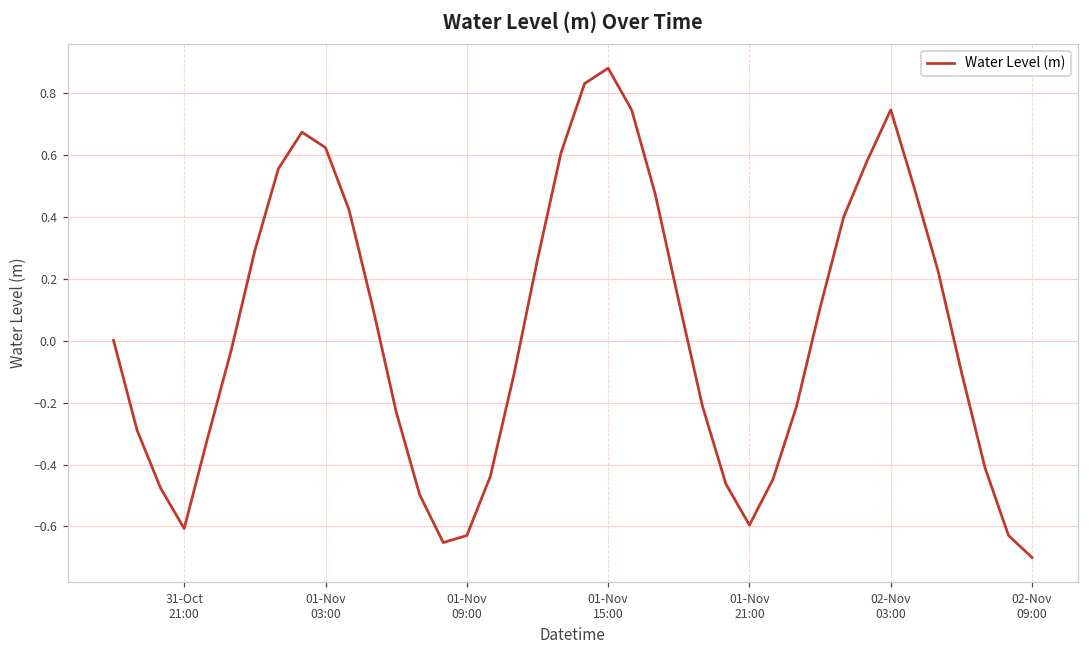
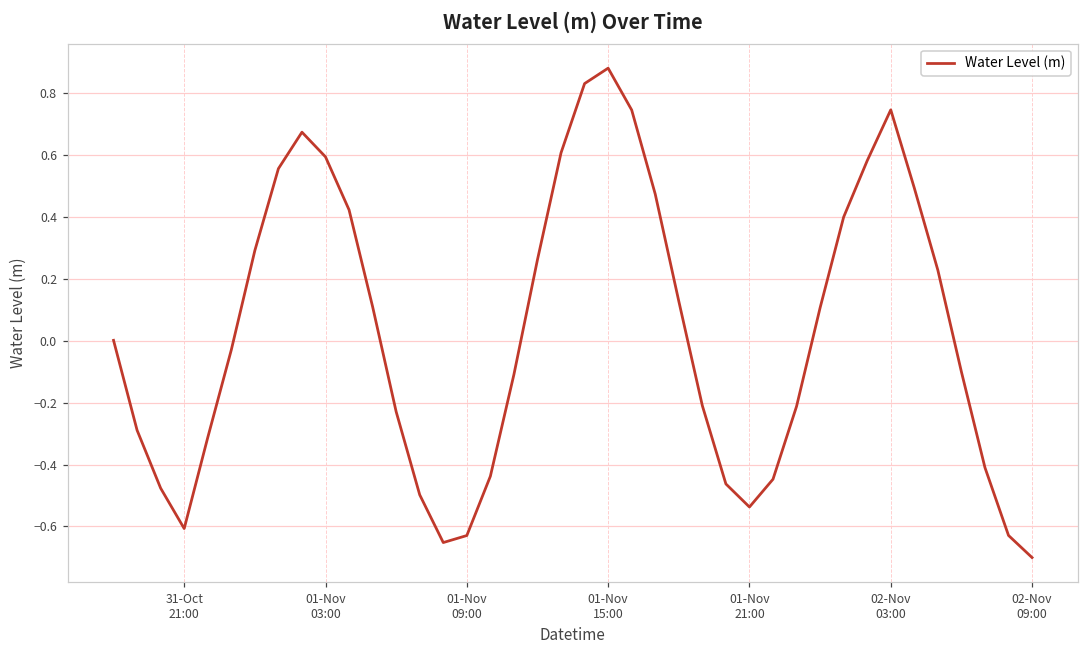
01-Nov 03:00: 0.62 -> 0.59
01-Nov 21:00: -0.60 -> -0.54
